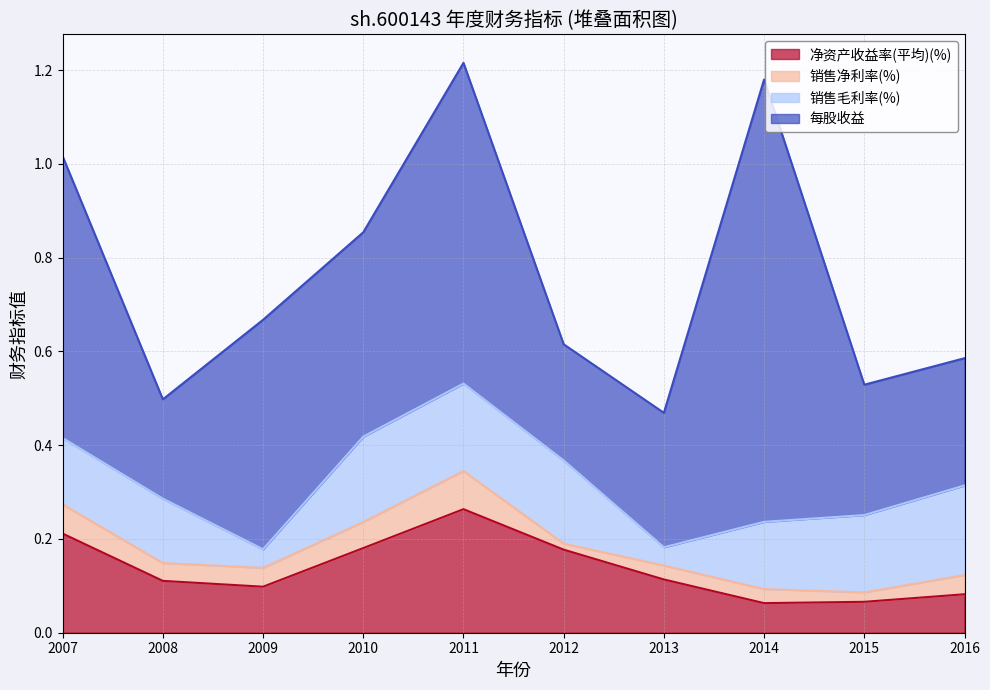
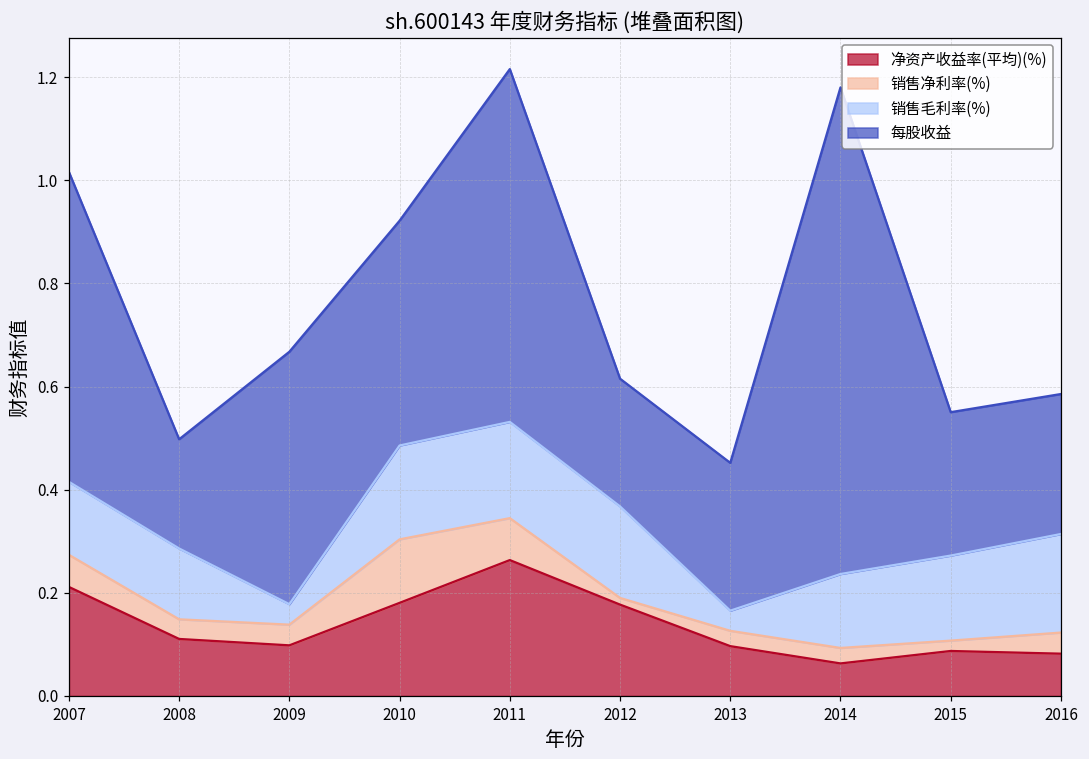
销售净利率(%), 2010: 0.06 -> 0.12
净资产收益率(平均)(%), 2013: 0.11 -> 0.10
净资产收益率(平均)(%), 2015: 0.07 -> 0.09
